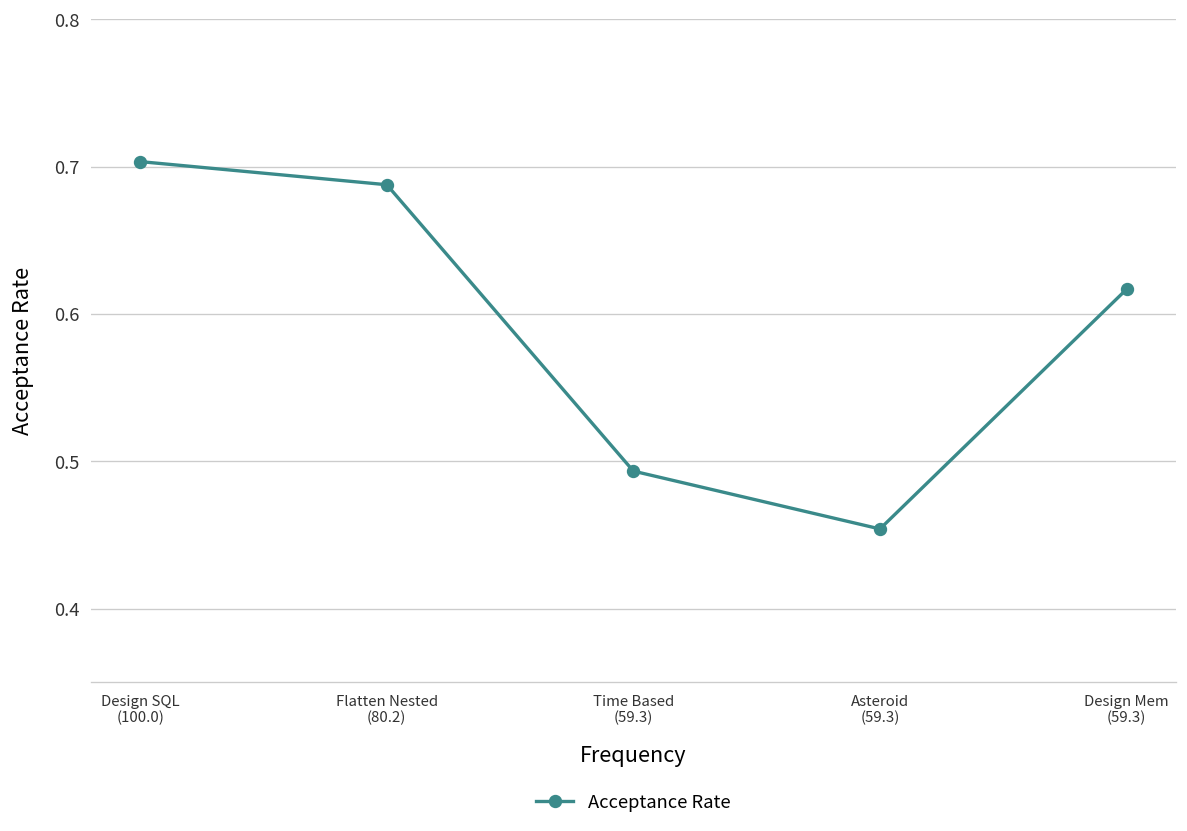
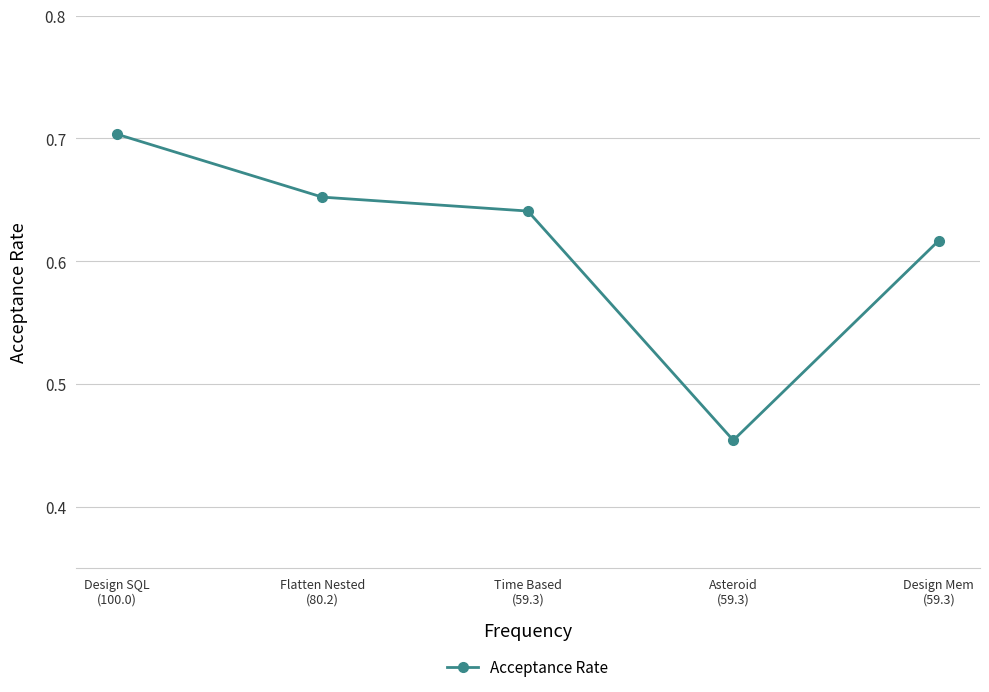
Flatten Nested (80.2): 0.688 -> 0.652
Time Based (59.3): 0.493 -> 0.641
